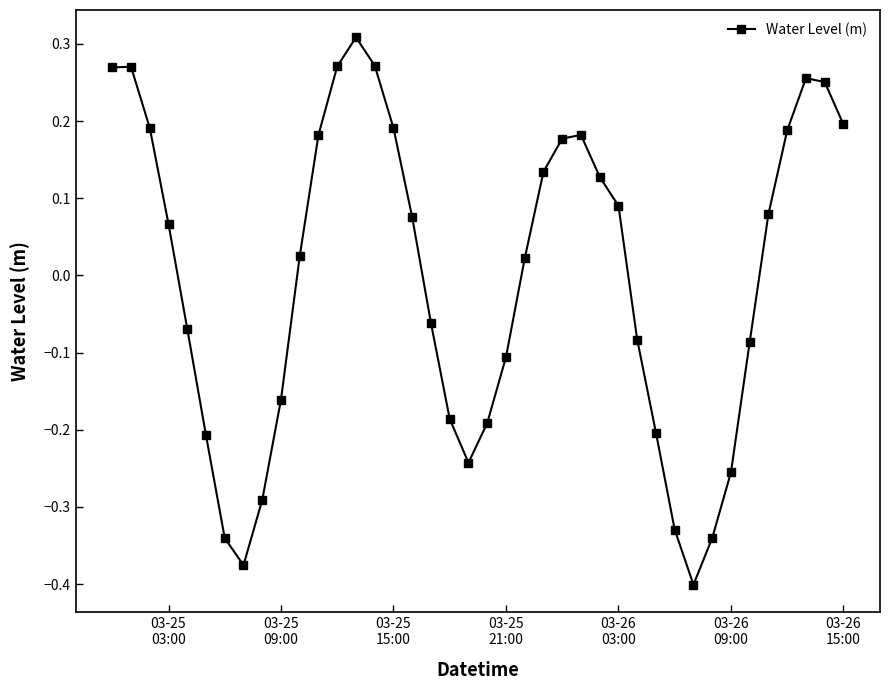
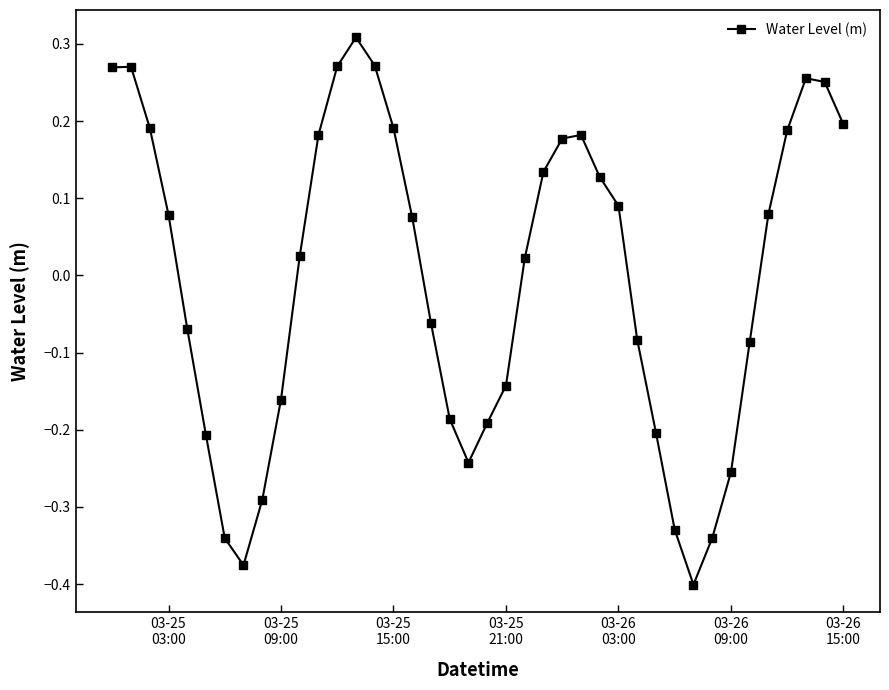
03-25 03:00: 0.07 -> 0.08
03-25 21:00: -0.11 -> -0.14
